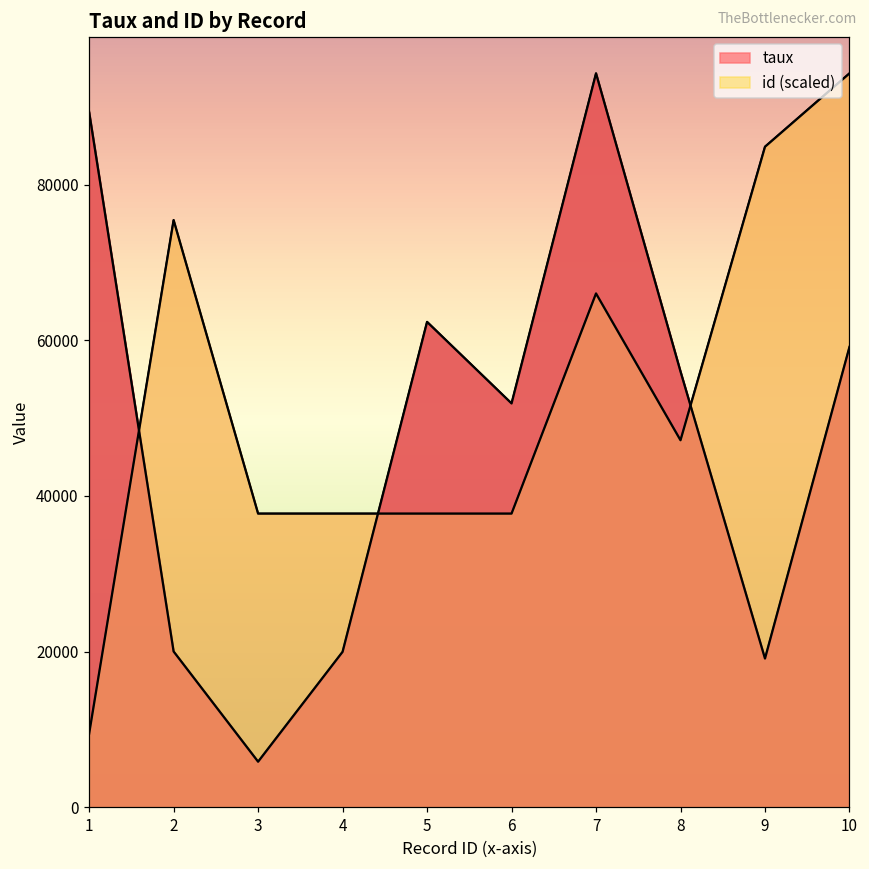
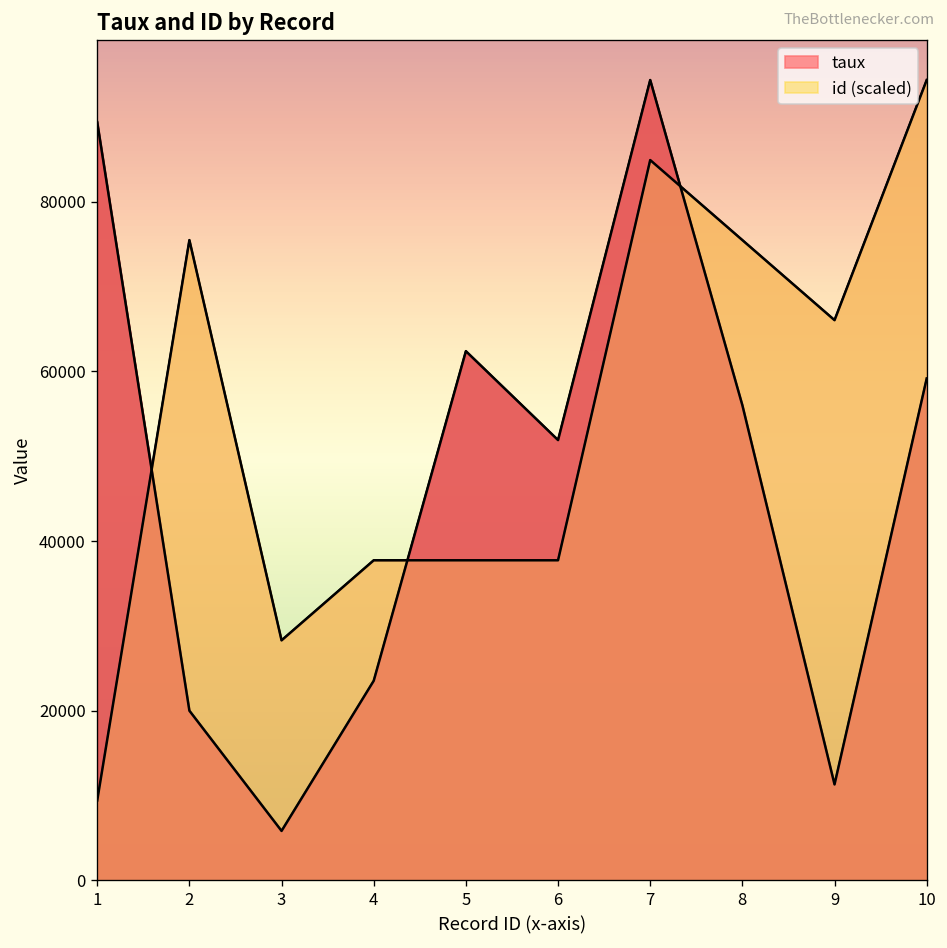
id (scaled), 3: 38000 -> 28000
taux, 4: 20000 -> 24000
id (scaled), 7: 66000 -> 85000
id (scaled), 8: 47000 -> 75000
taux, 9: 19000 -> 11000
id (scaled), 9: 85000 -> 66000
